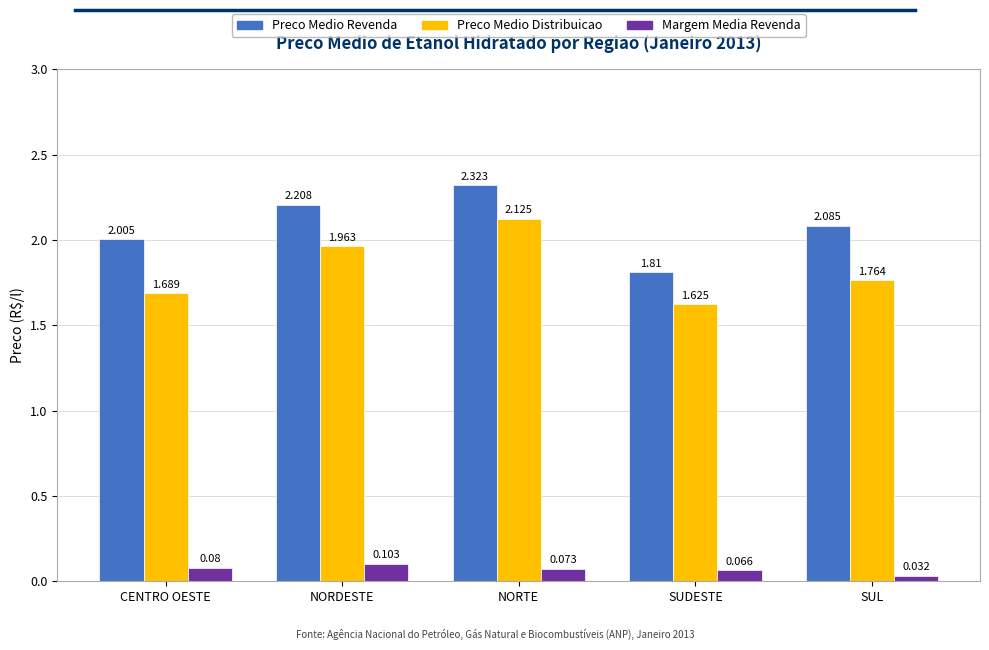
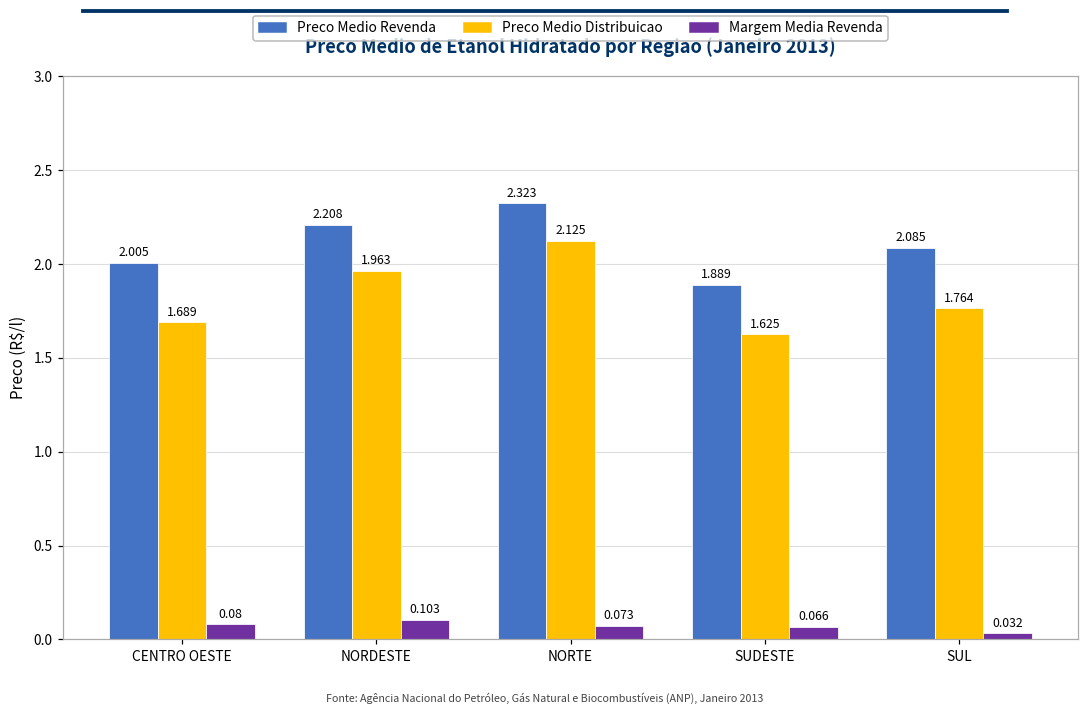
Preco Medio Revenda, SUDESTE: 1.81 -> 1.889
